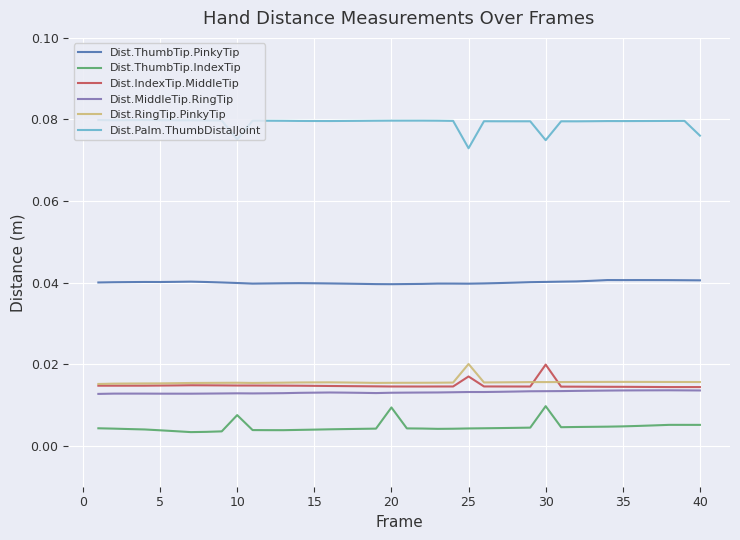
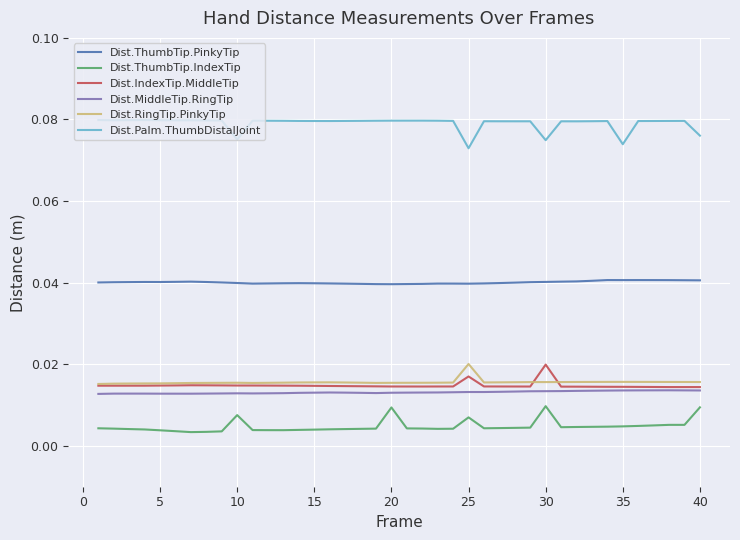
Dist.ThumbTip.IndexTip, 25: 0.004 -> 0.007
Dist.Palm.ThumbDistalJoint, 35: 0.080 -> 0.074
Dist.ThumbTip.IndexTip, 40: 0.005 -> 0.009
